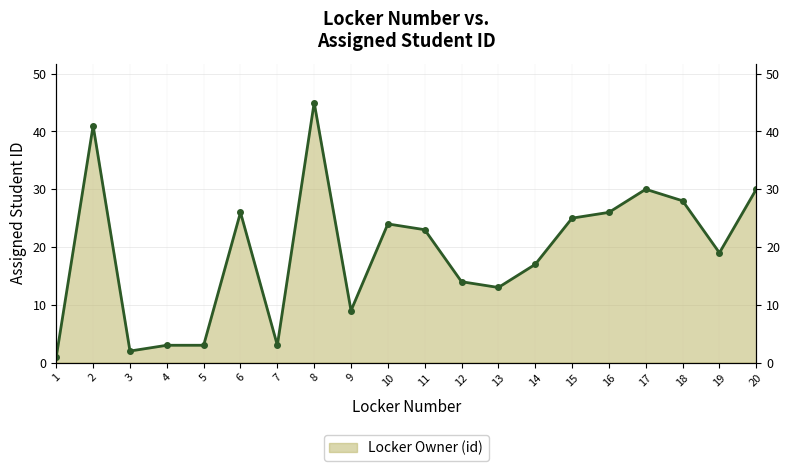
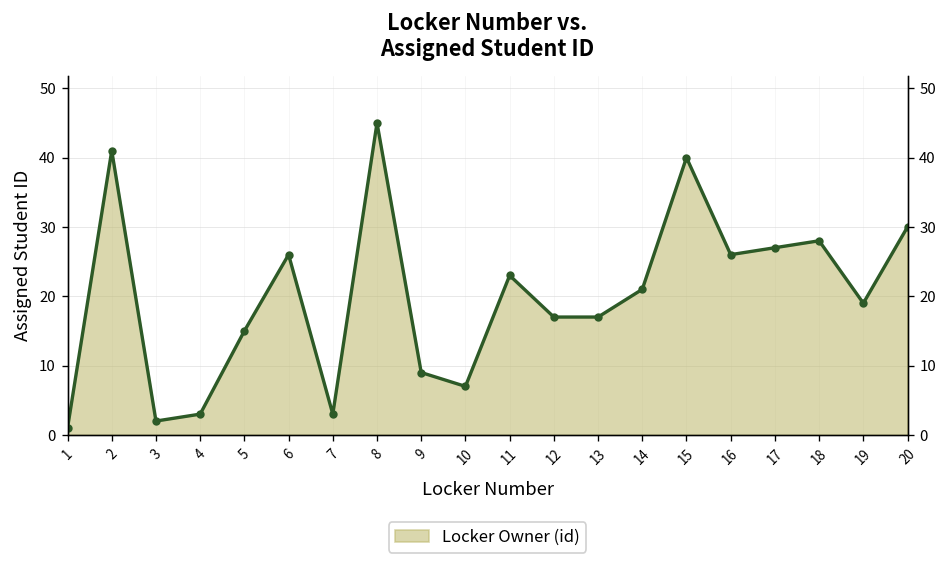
5: 3 -> 15
10: 24 -> 7
12: 14 -> 17
13: 13 -> 17
14: 17 -> 21
15: 25 -> 40
17: 30 -> 27
